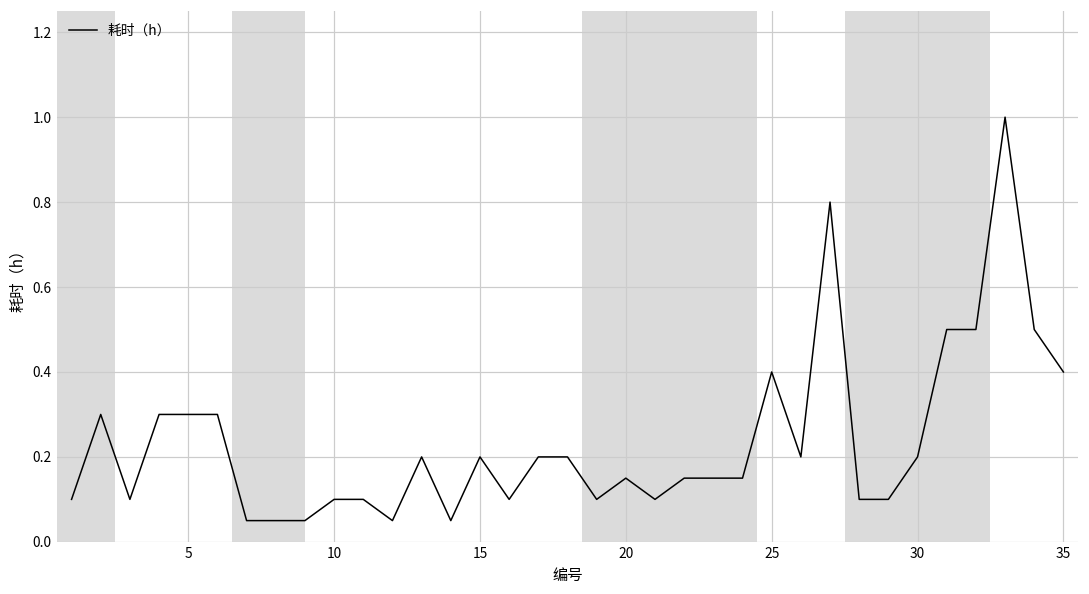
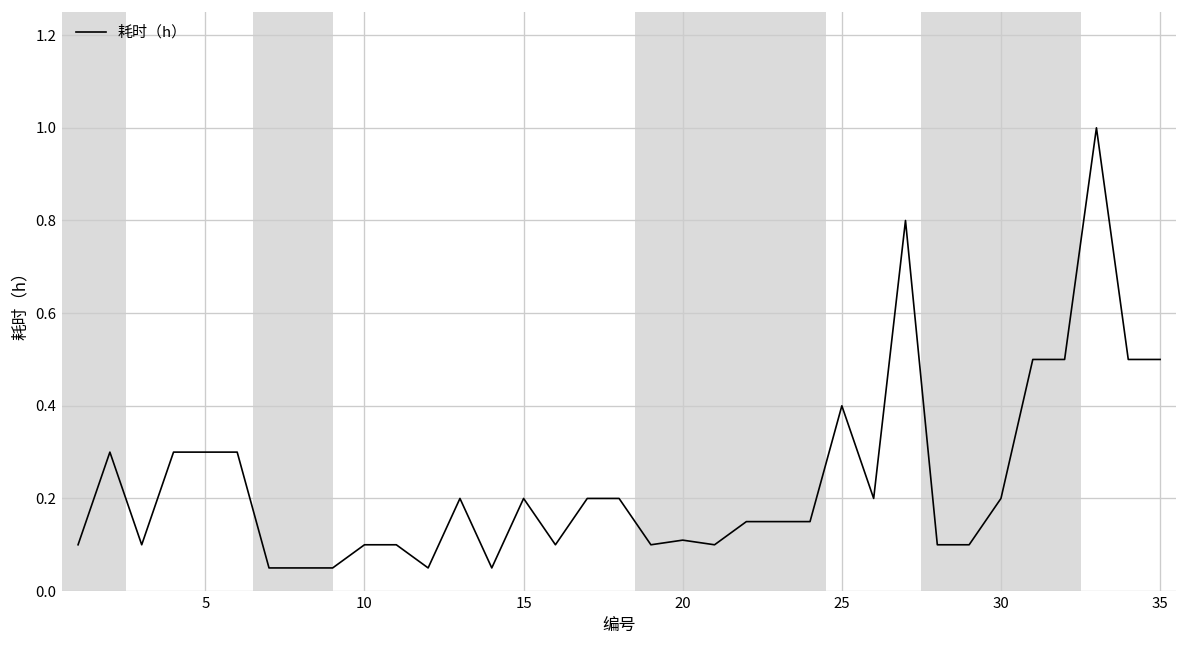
20: 0.15 -> 0.11
35: 0.4 -> 0.5
